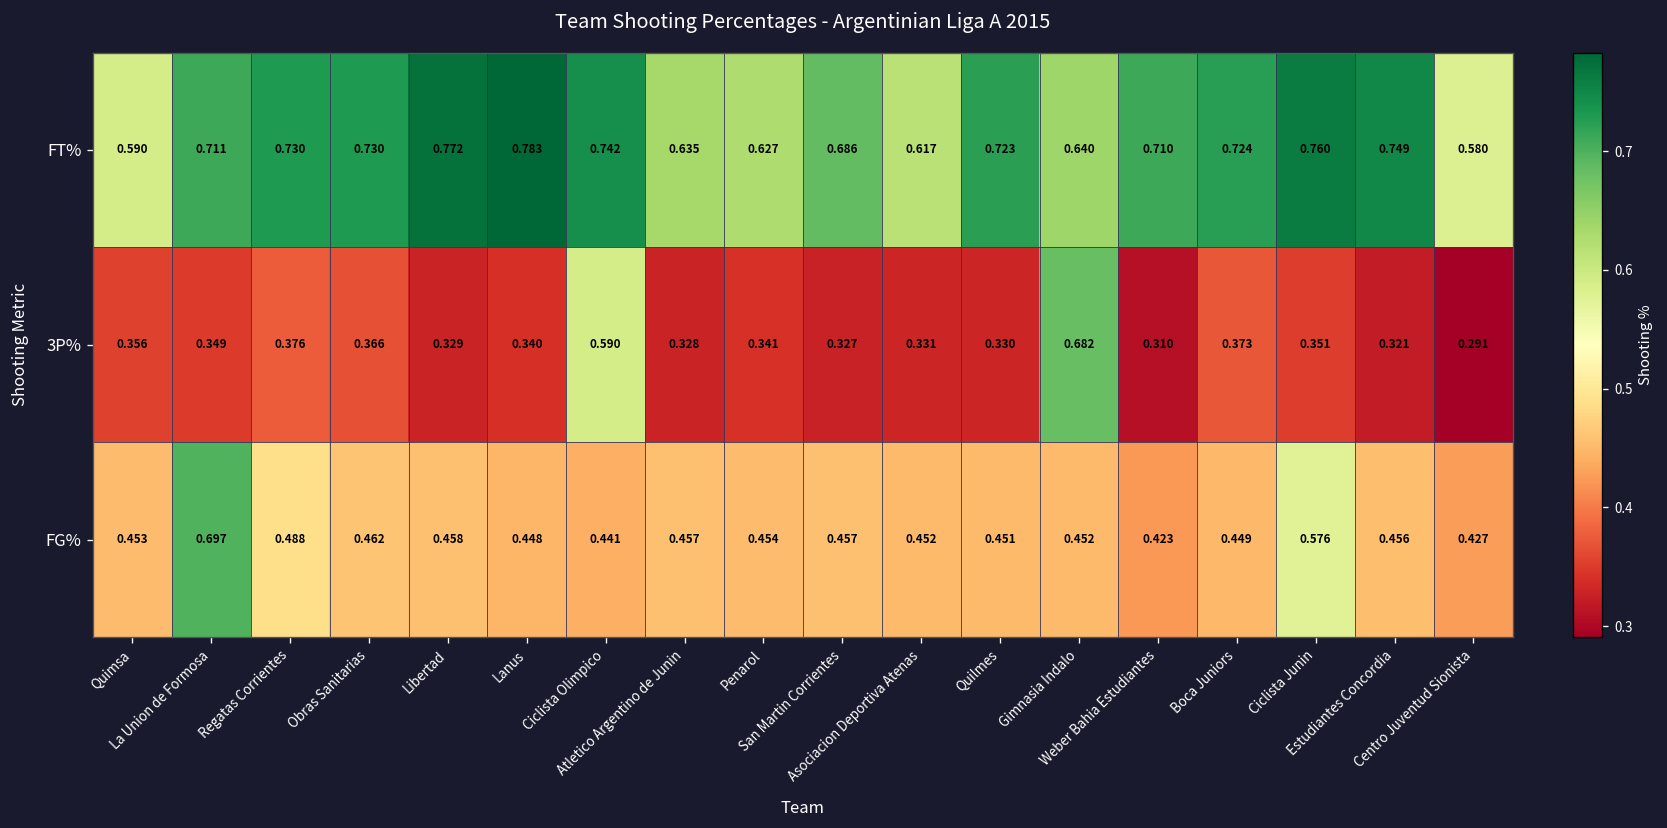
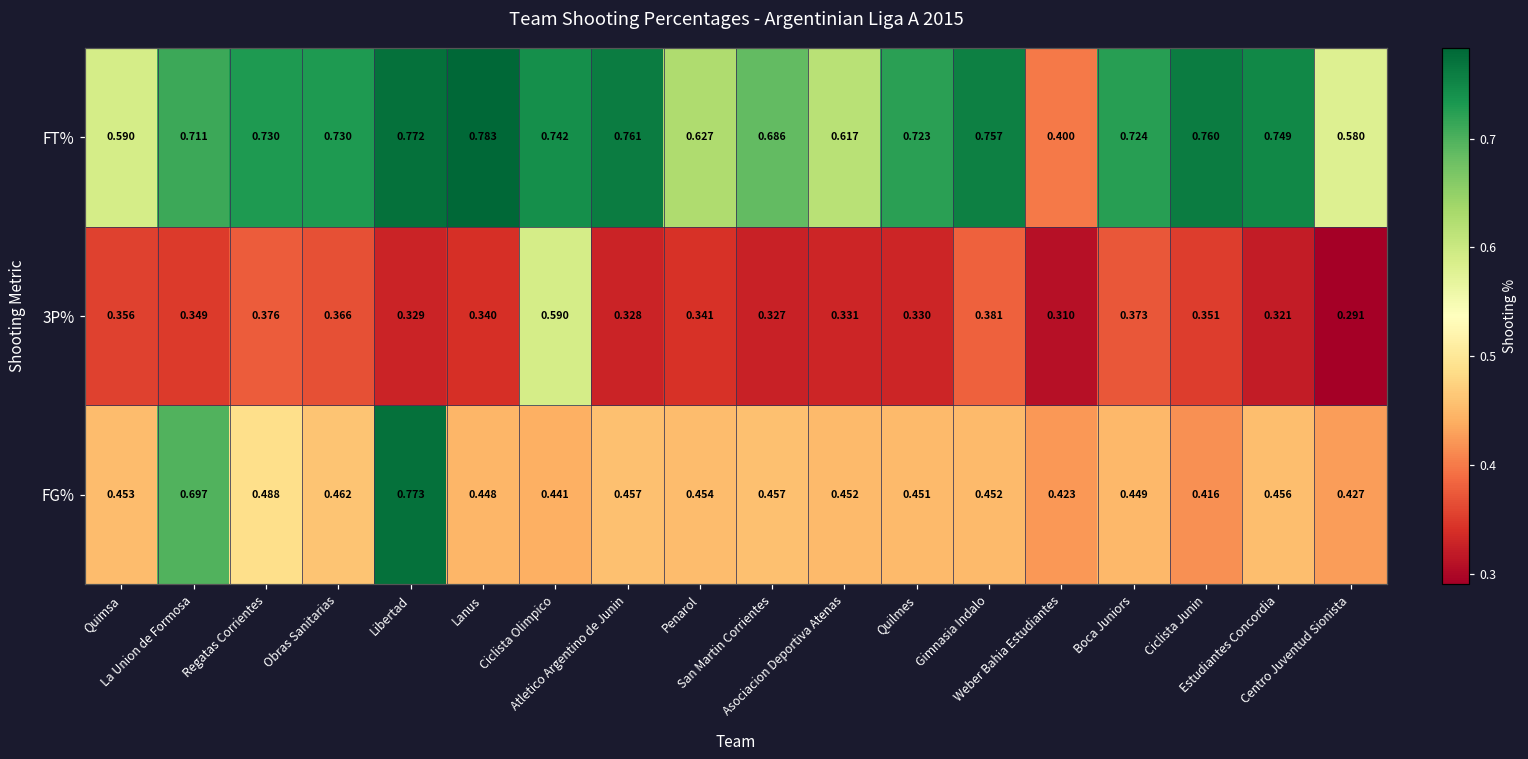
FT%, Atletico Argentino de Junin: 0.635 -> 0.761
FT%, Gimnasia Indalo: 0.640 -> 0.757
FT%, Weber Bahia Estudiantes: 0.710 -> 0.400
3P%, Gimnasia Indalo: 0.682 -> 0.381
FG%, Libertad: 0.458 -> 0.773
FG%, Ciclista Junin: 0.576 -> 0.416
